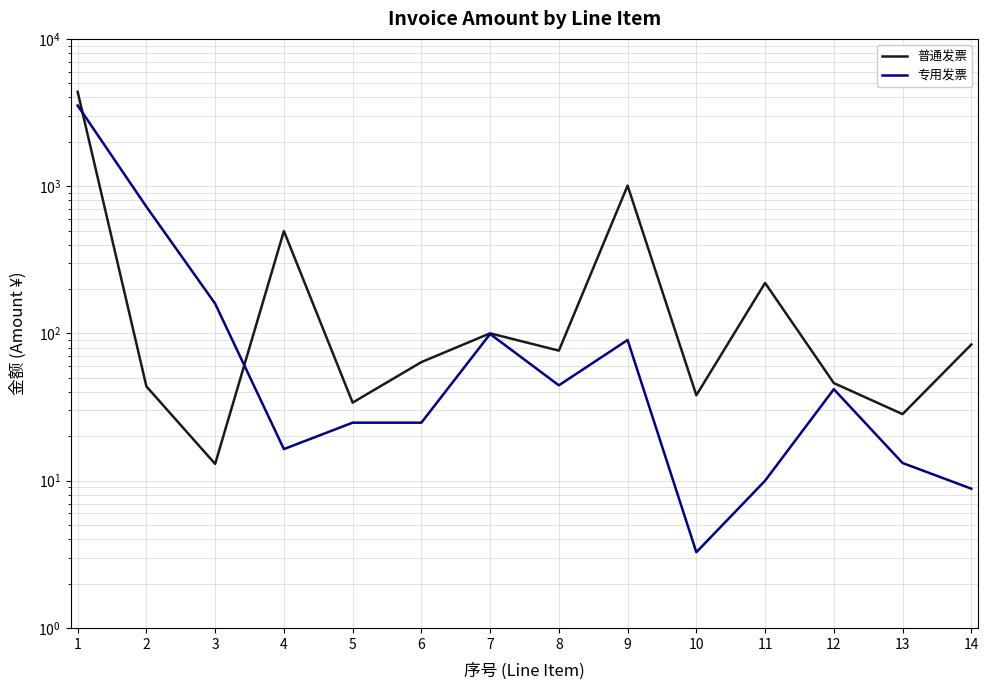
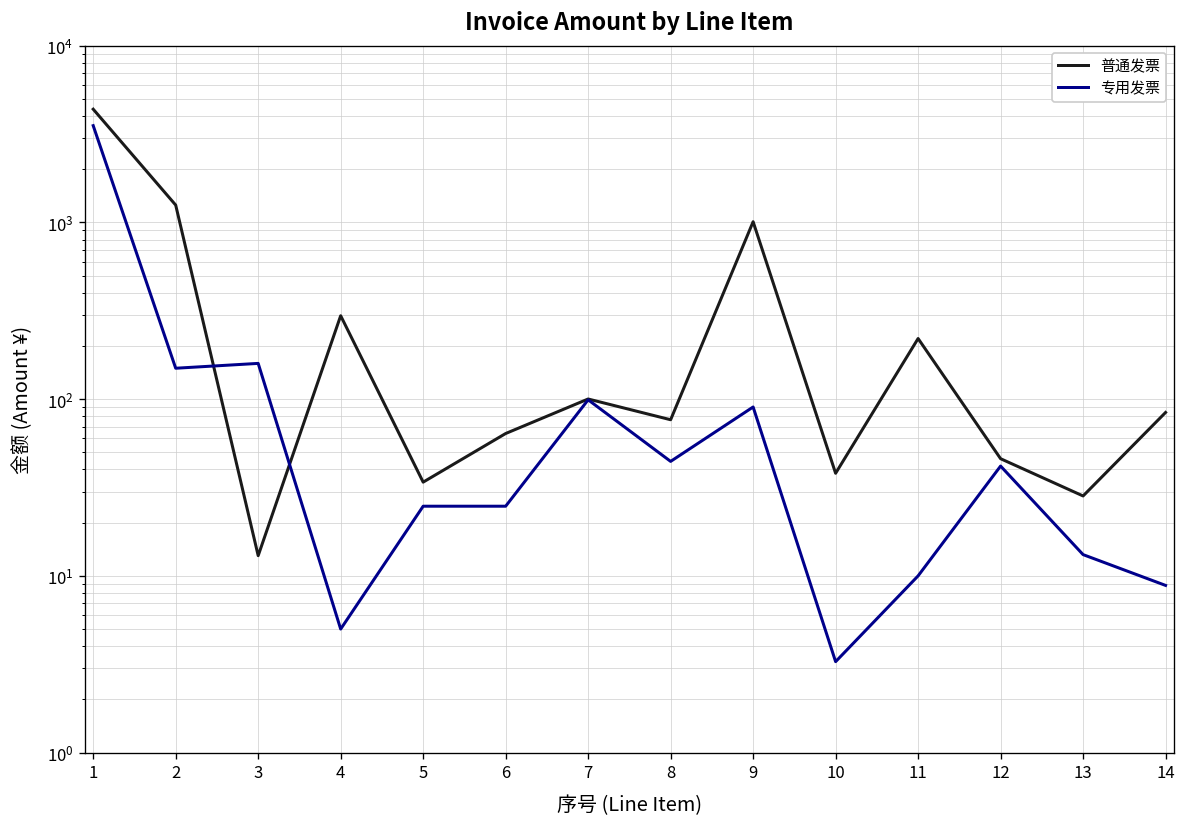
普通发票, 2: 44 -> 1300
专用发票, 2: 700 -> 150
普通发票, 4: 500 -> 300
专用发票, 4: 16 -> 5.0
